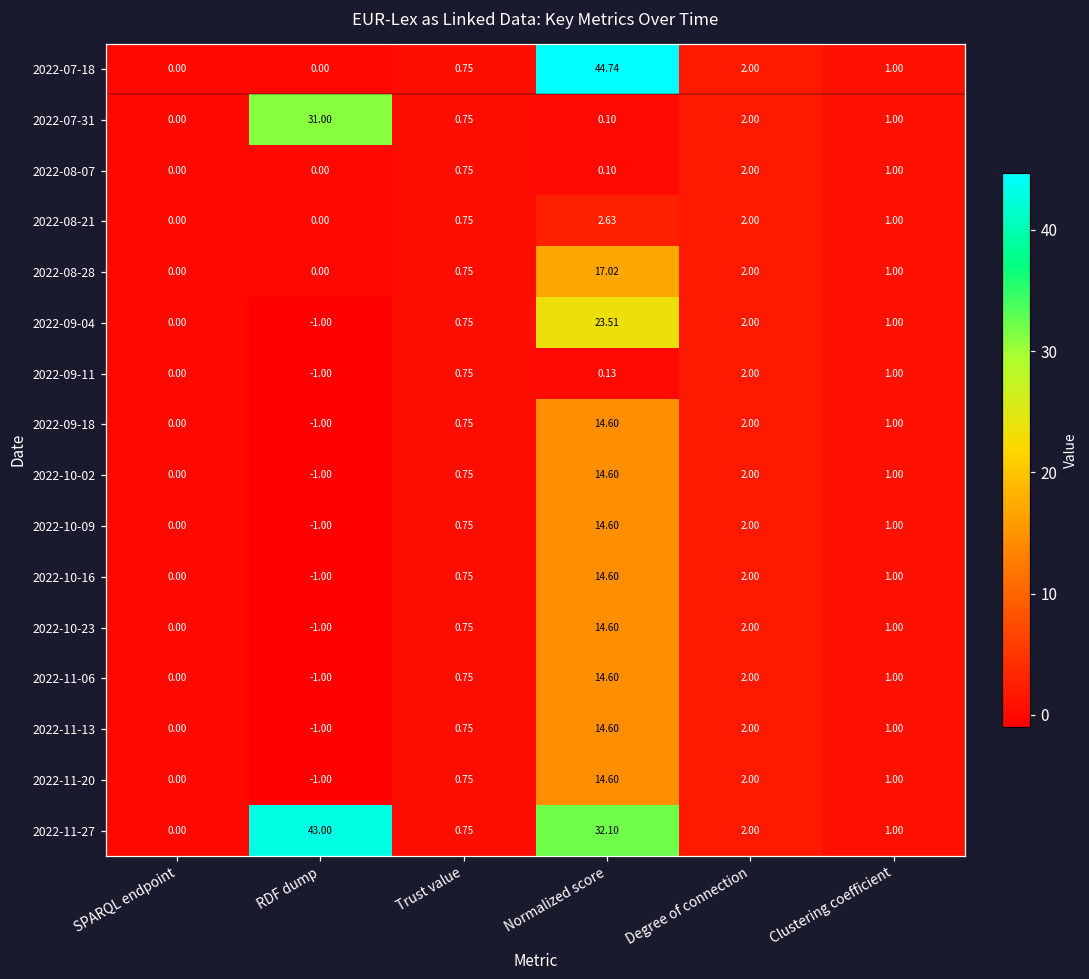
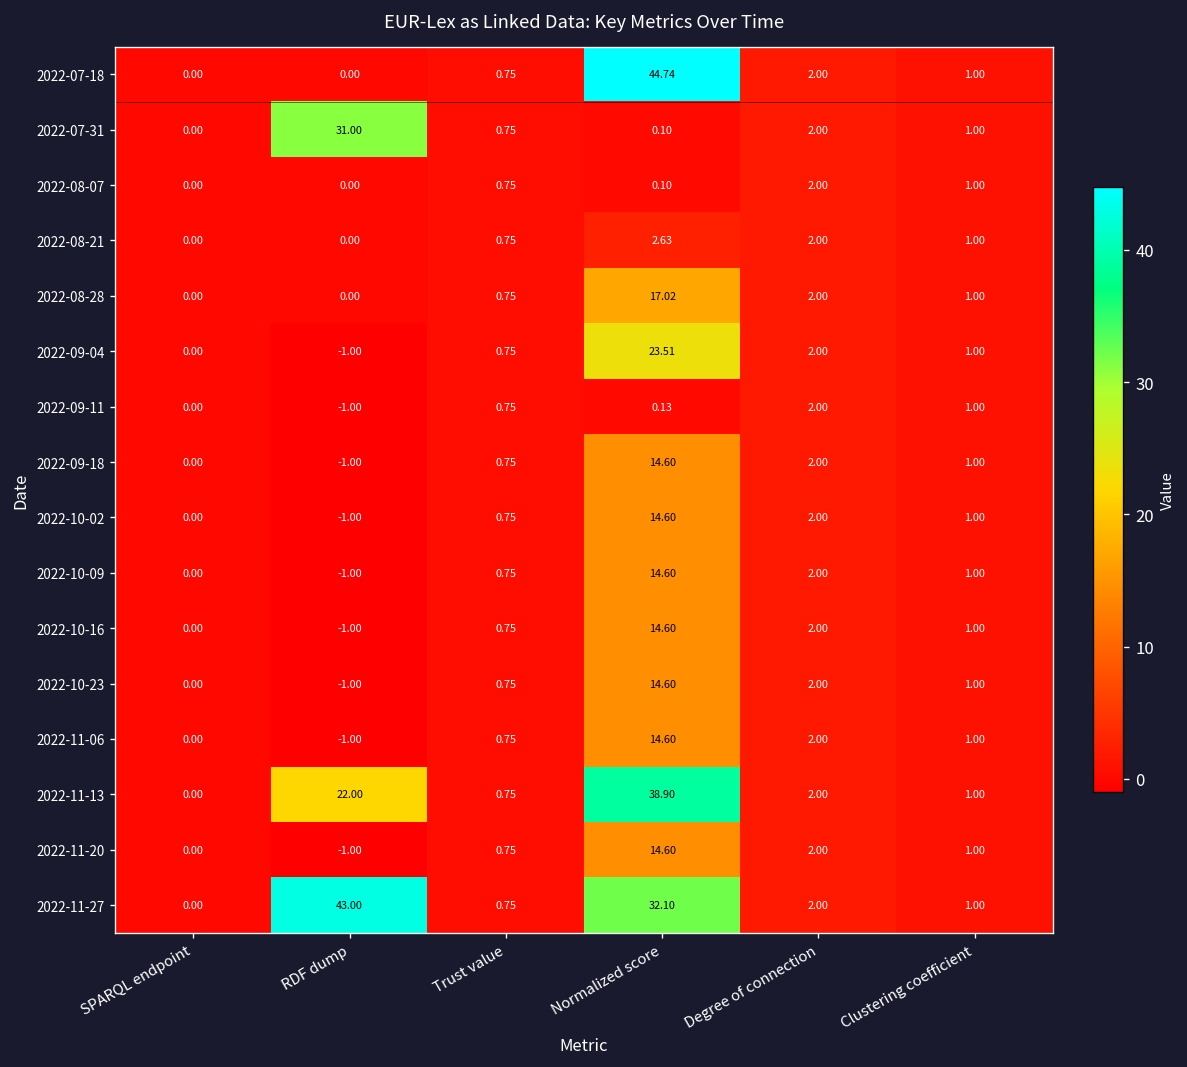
2022-11-13, RDF dump: -1.00 -> 22.00
2022-11-13, Normalized score: 14.60 -> 38.90
